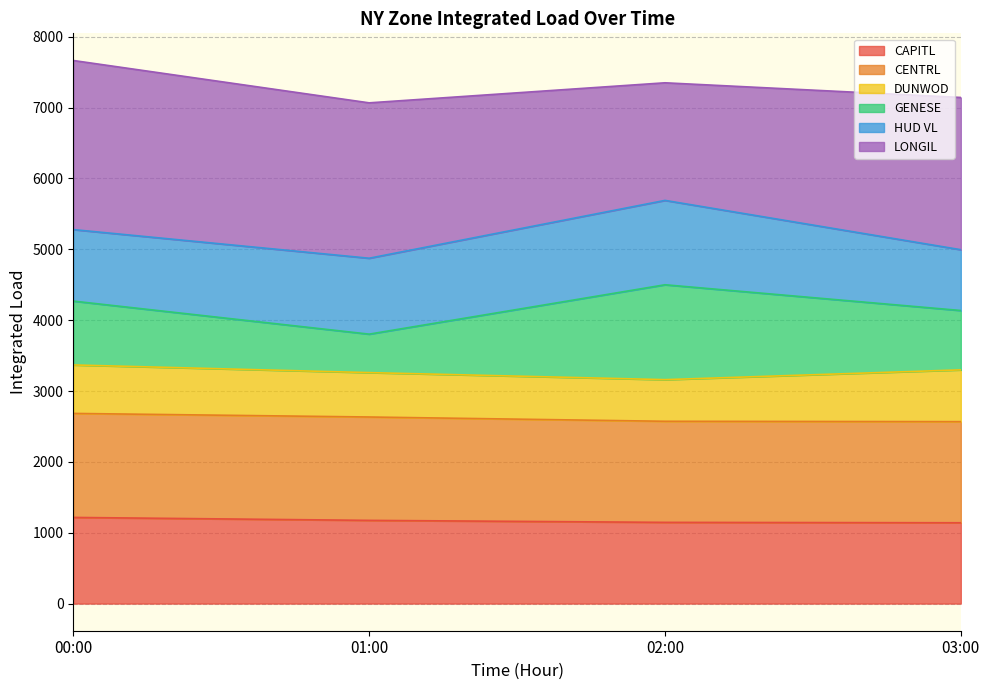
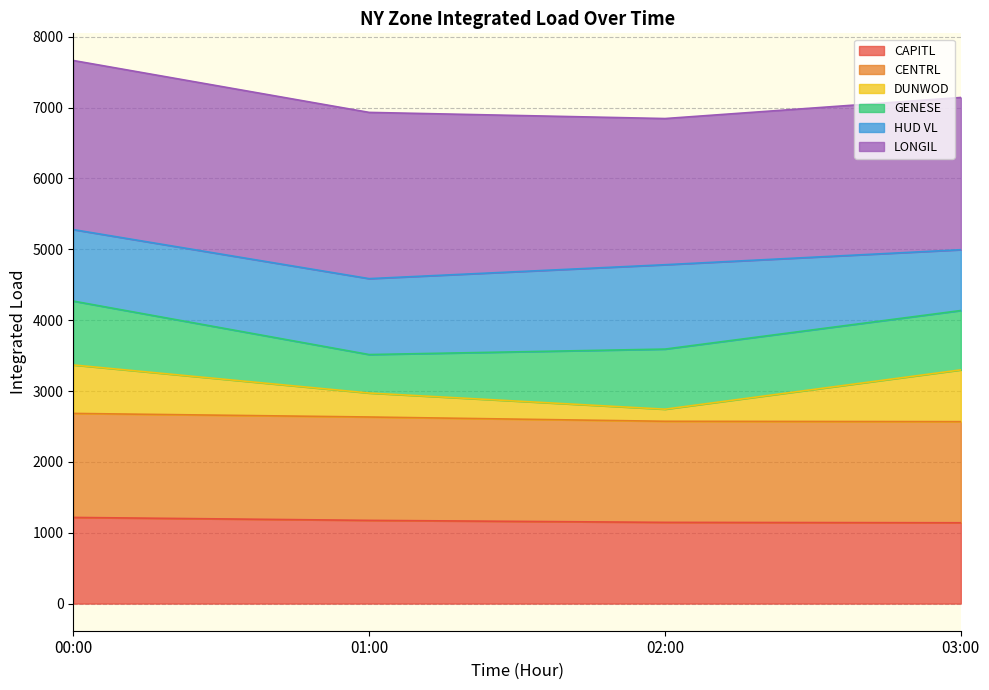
DUNWOD, 01:00: 600 -> 300
LONGIL, 01:00: 2200 -> 2300
DUNWOD, 02:00: 600 -> 200
GENESE, 02:00: 1300 -> 800
LONGIL, 02:00: 1700 -> 2100
